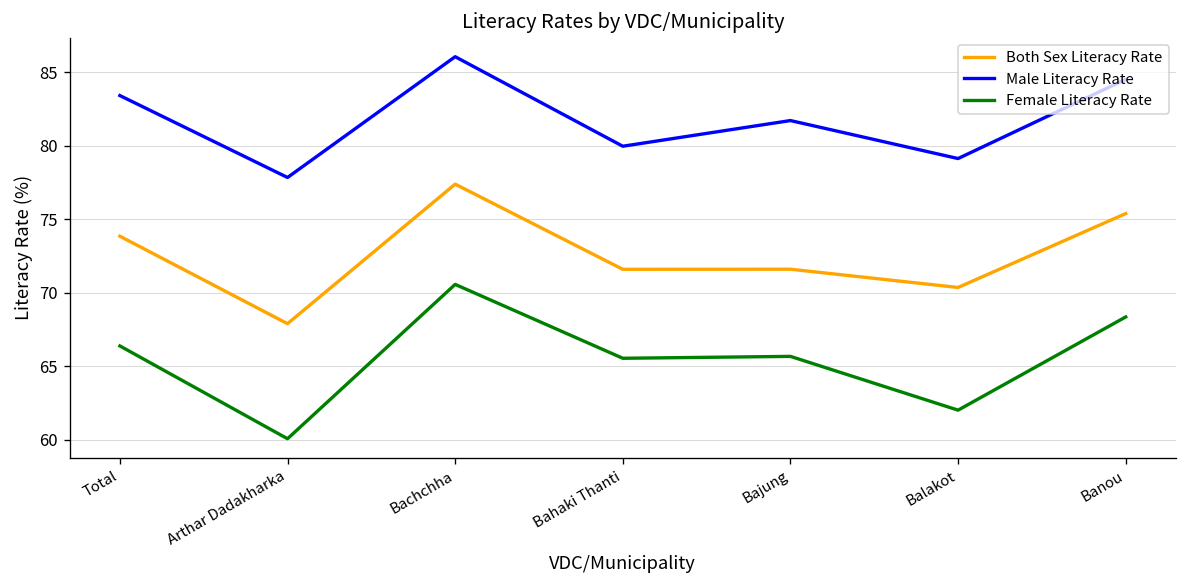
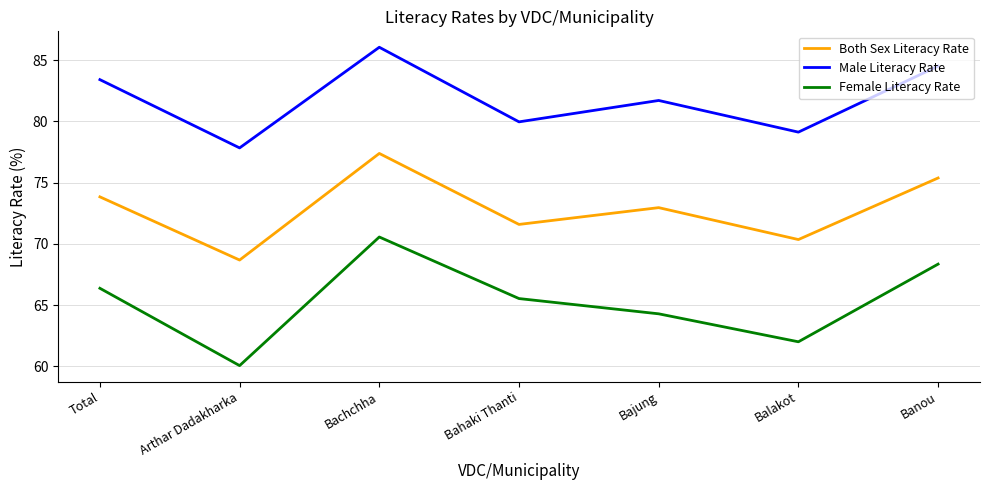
Both Sex Literacy Rate, Arthar Dadakharka: 67.9 -> 68.7
Both Sex Literacy Rate, Bajung: 71.6 -> 73.0
Female Literacy Rate, Bajung: 65.7 -> 64.3
